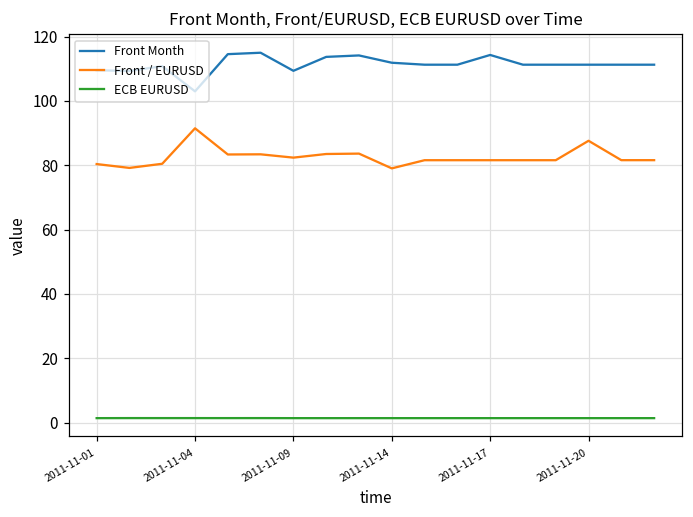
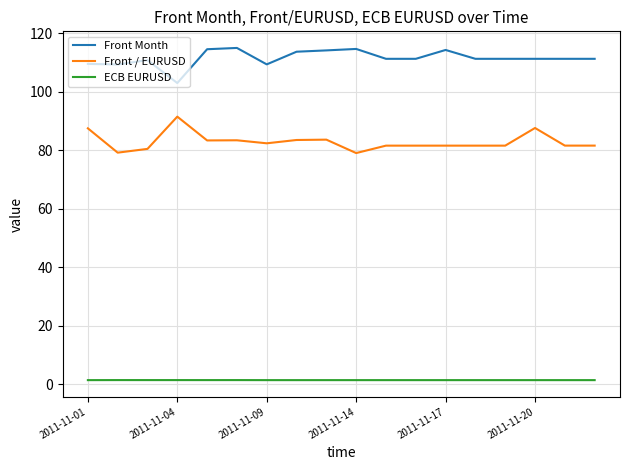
Front / EURUSD, 2011-11-01: 80 -> 88
Front Month, 2011-11-14: 112 -> 115
